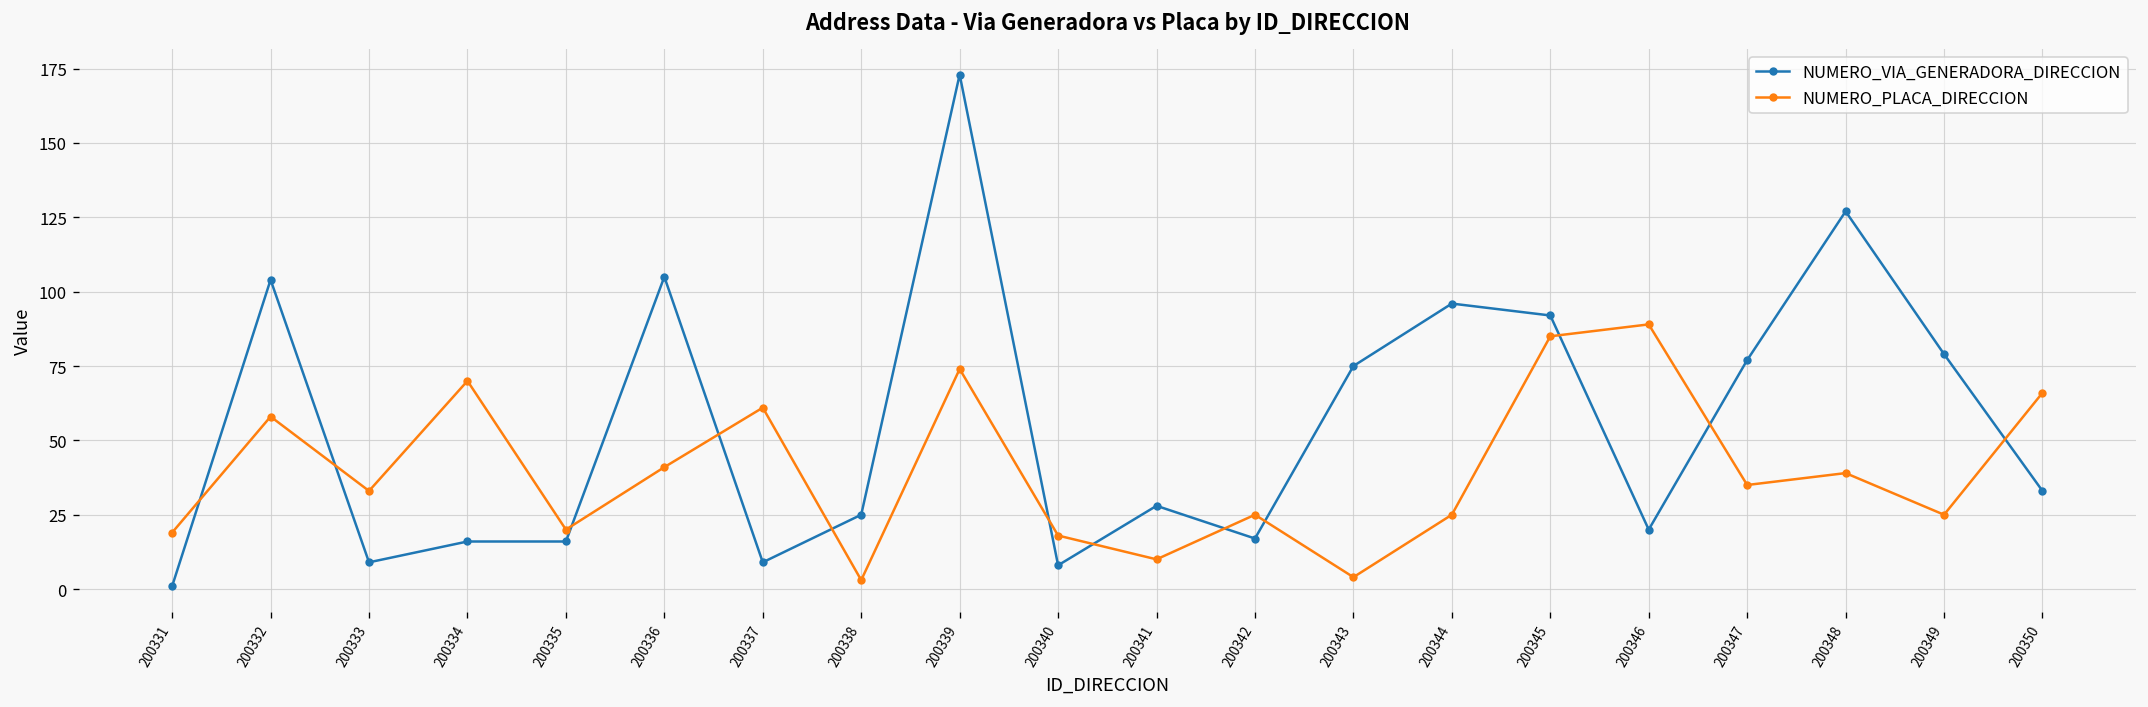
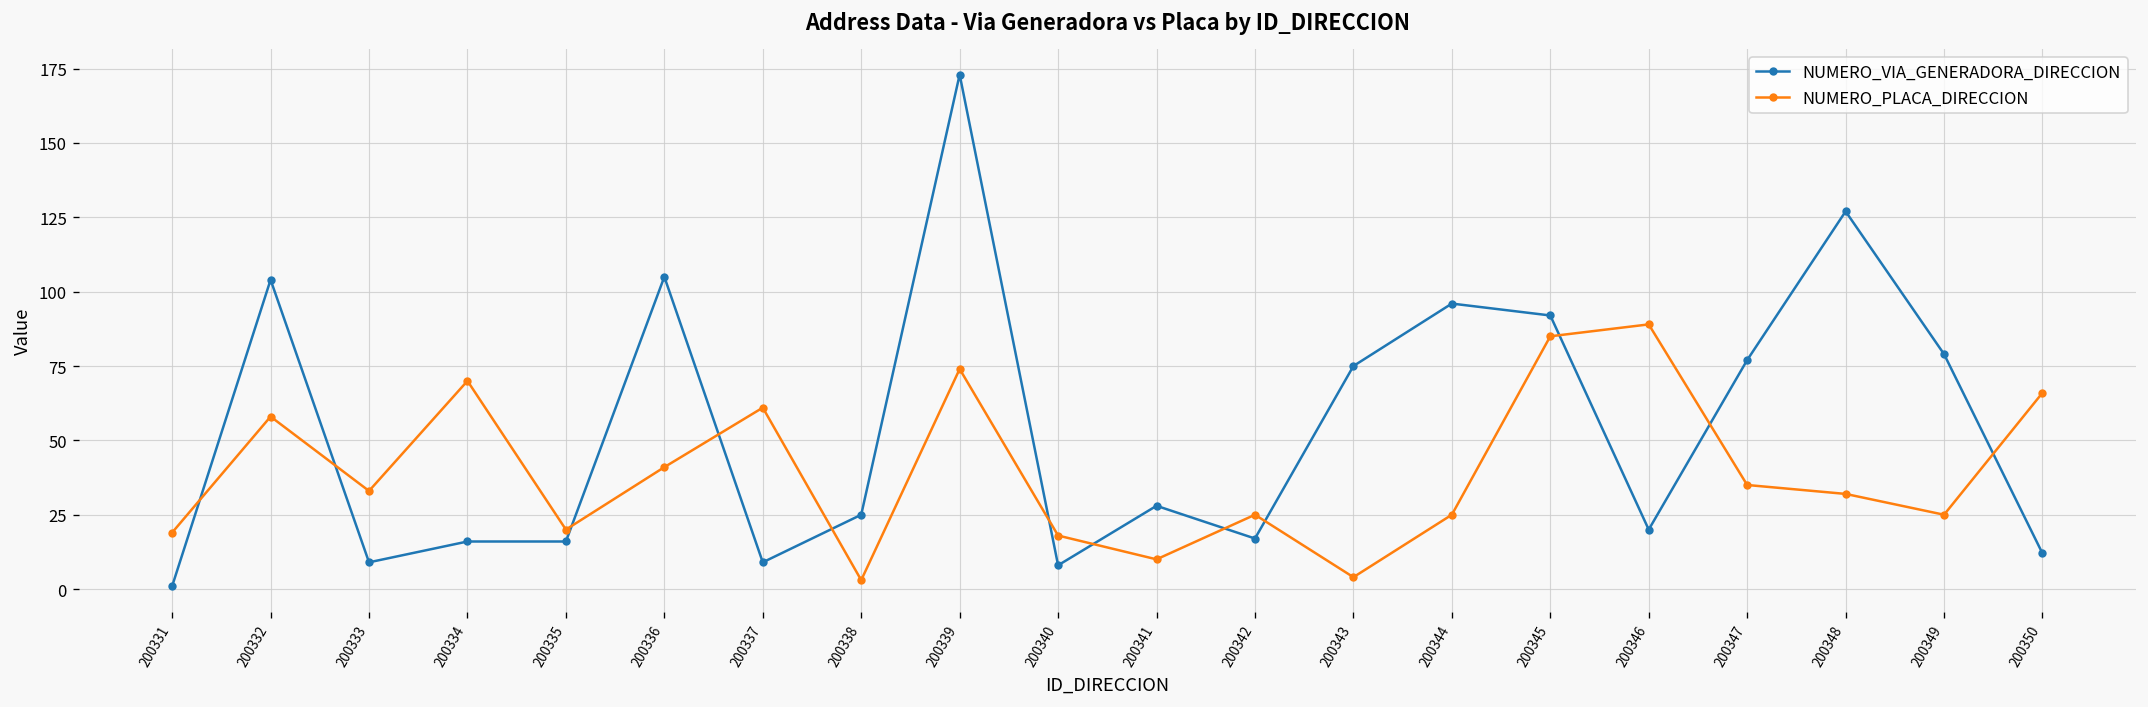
NUMERO_PLACA_DIRECCION, 200348: 39 -> 32
NUMERO_VIA_GENERADORA_DIRECCION, 200350: 33 -> 12
